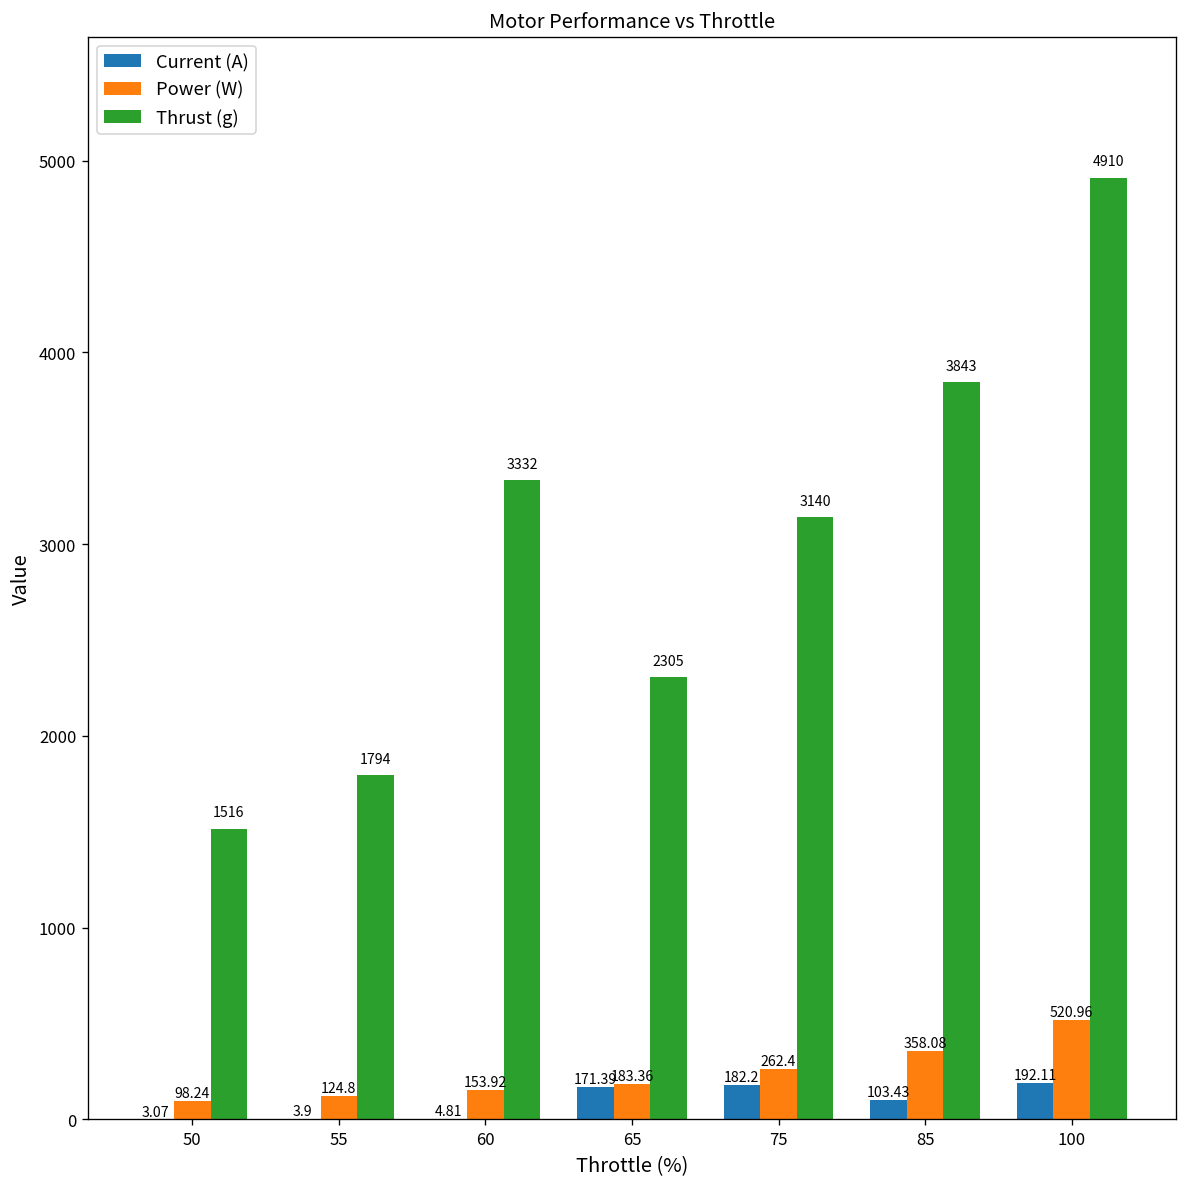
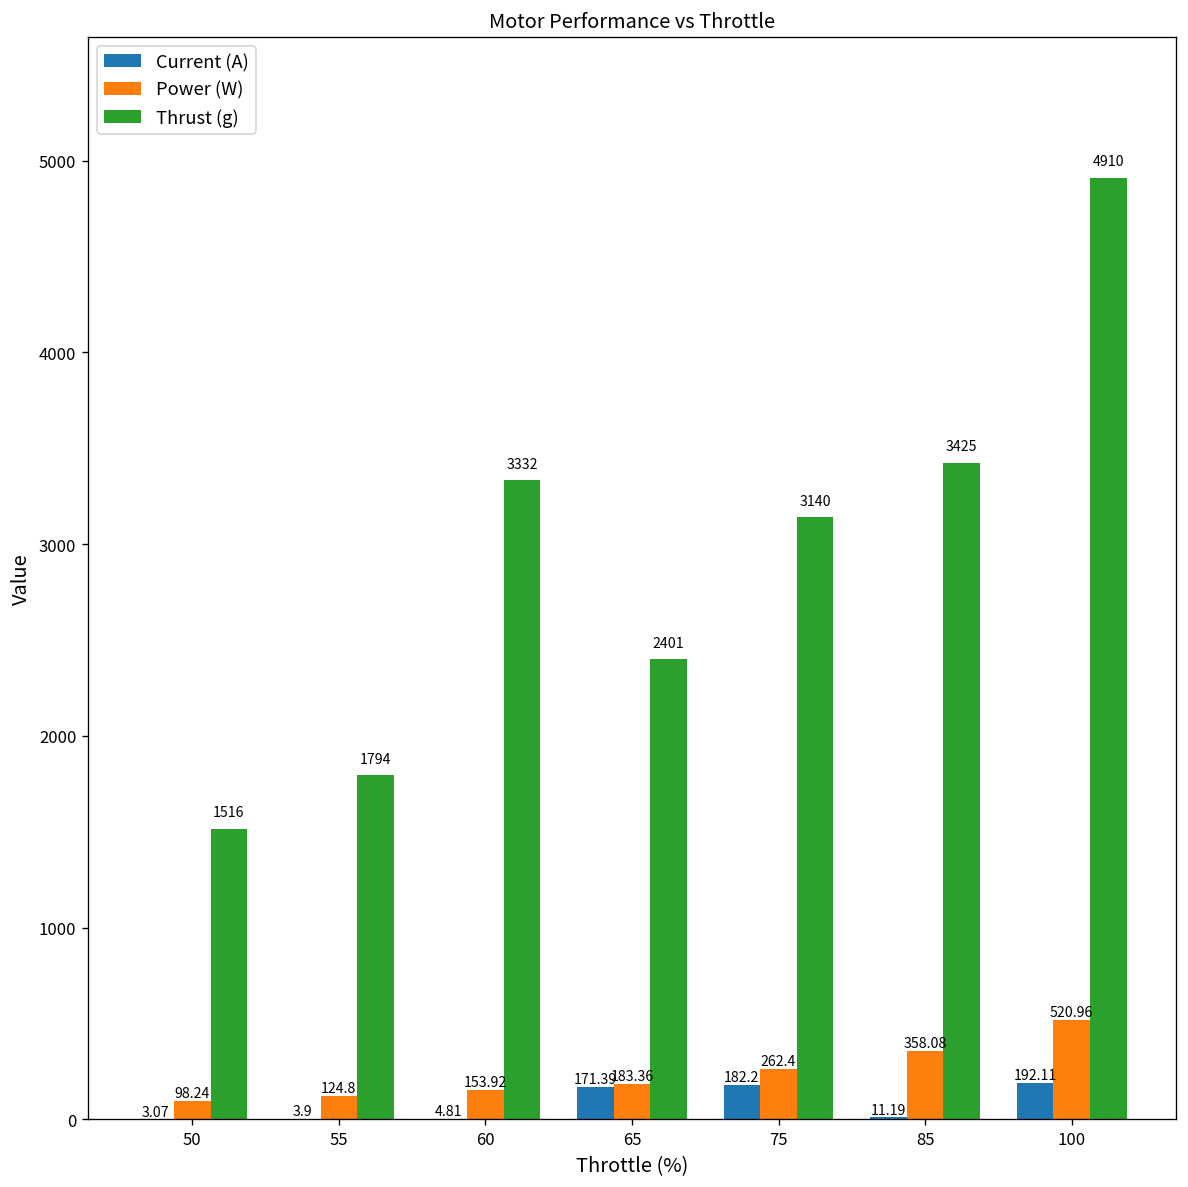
Thrust (g), 65: 2305 -> 2401
Current (A), 85: 103.43 -> 11.19
Thrust (g), 85: 3843 -> 3425
